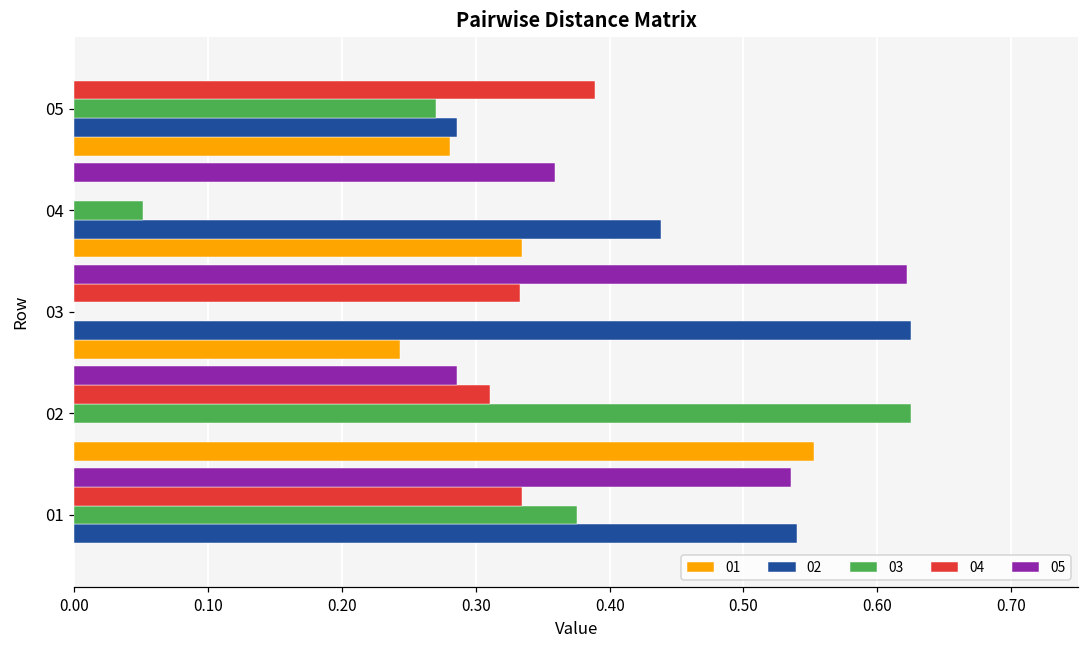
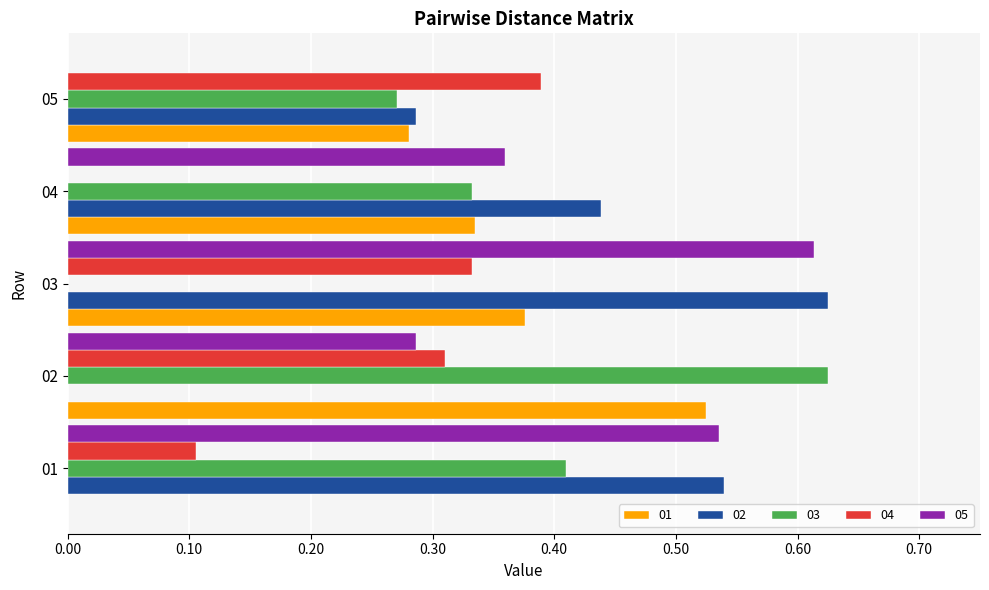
03, 04: 0.051 -> 0.333
05, 03: 0.622 -> 0.614
01, 03: 0.243 -> 0.376
01, 02: 0.553 -> 0.524
04, 01: 0.335 -> 0.106
03, 01: 0.376 -> 0.410
